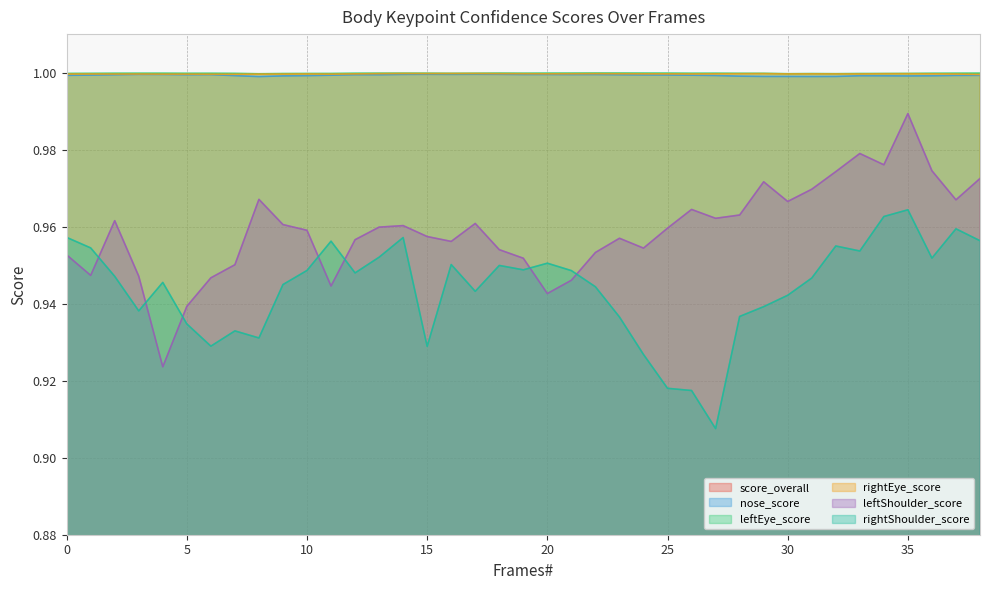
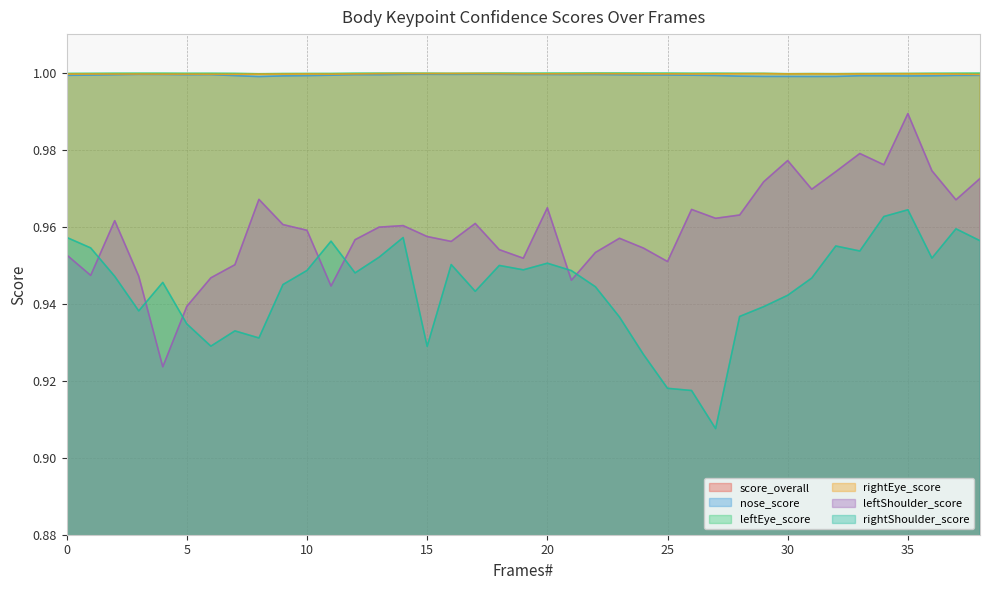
leftShoulder_score, 20: 0.943 -> 0.965
leftShoulder_score, 25: 0.960 -> 0.951
leftShoulder_score, 30: 0.967 -> 0.977
